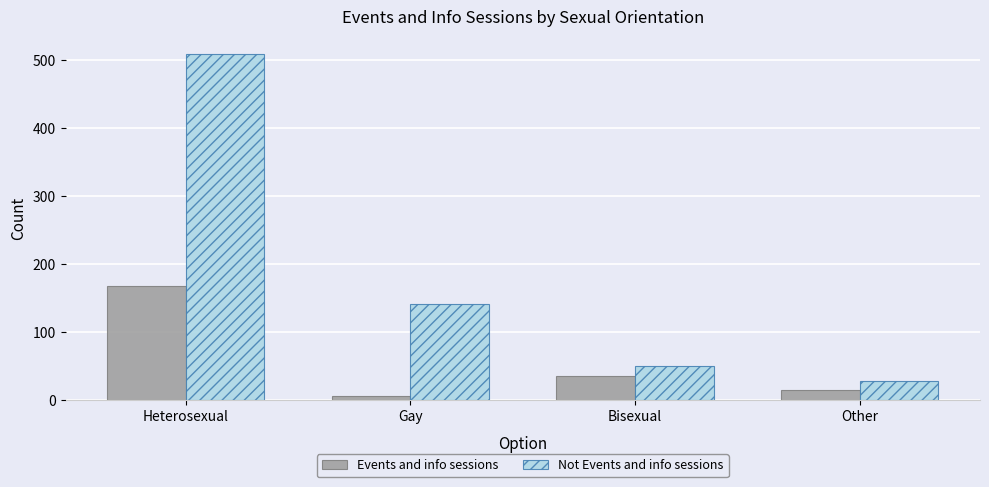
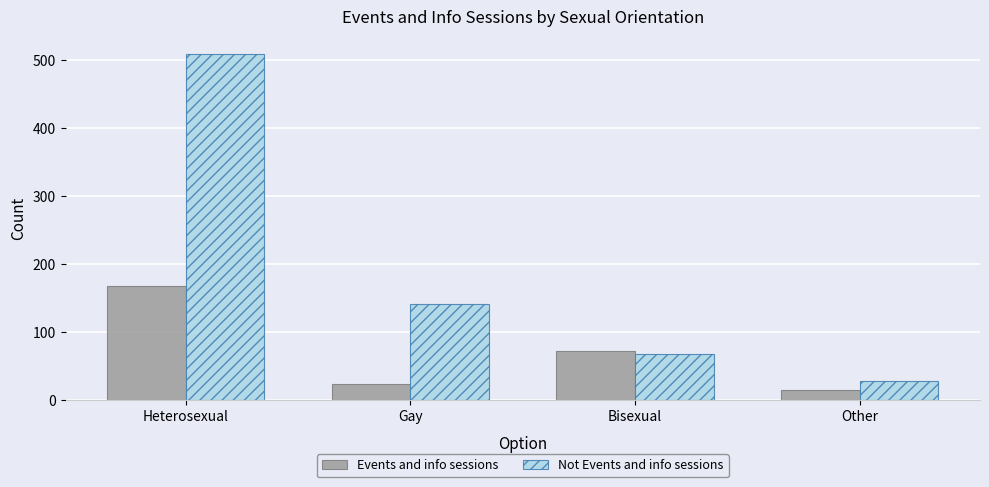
Events and info sessions, Gay: 10 -> 20
Events and info sessions, Bisexual: 40 -> 70
Not Events and info sessions, Bisexual: 50 -> 70
